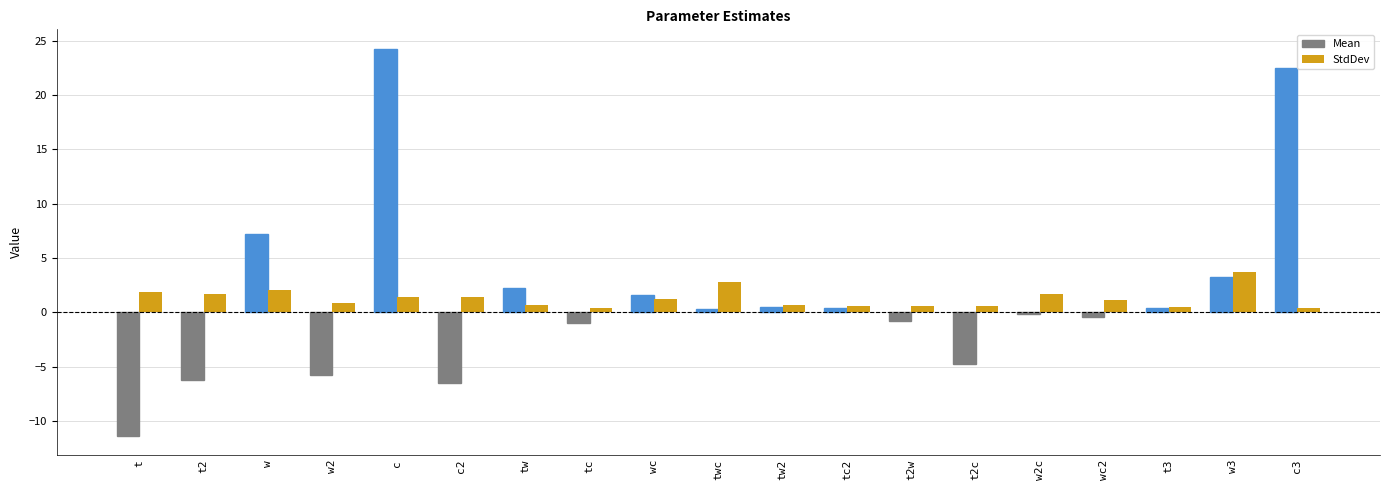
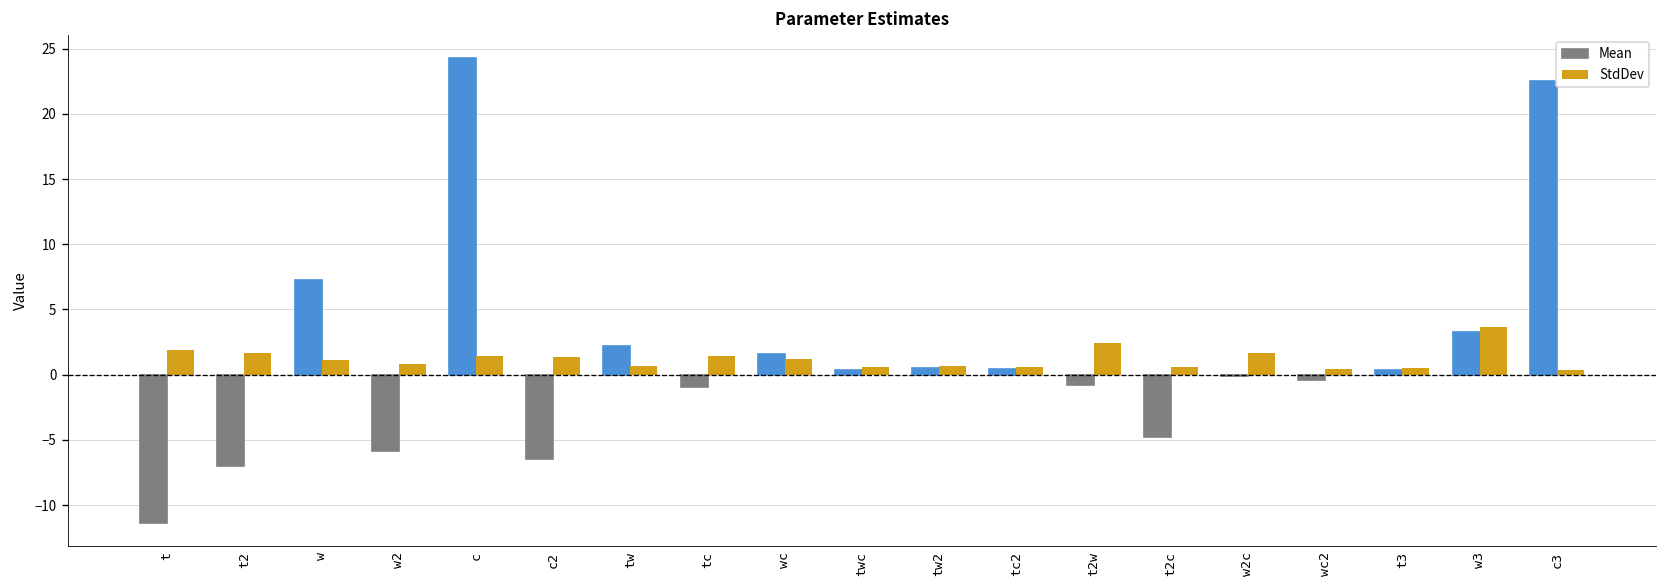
Mean, t2: -6.2 -> -7.0
StdDev, w: 2.1 -> 1.2
StdDev, tc: 0.4 -> 1.4
StdDev, twc: 2.8 -> 0.6
StdDev, t2w: 0.6 -> 2.4
StdDev, wc2: 1.2 -> 0.4
